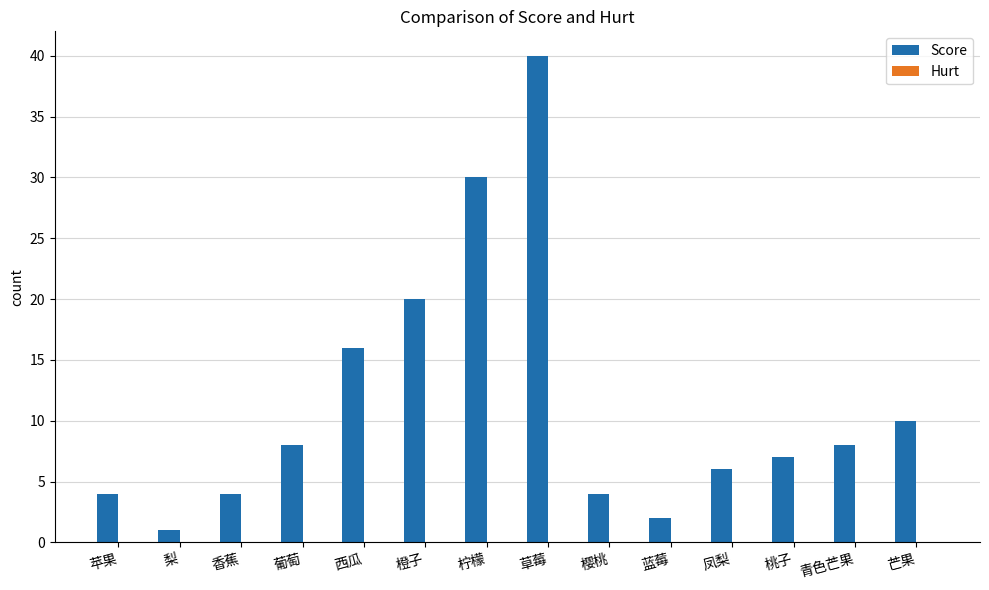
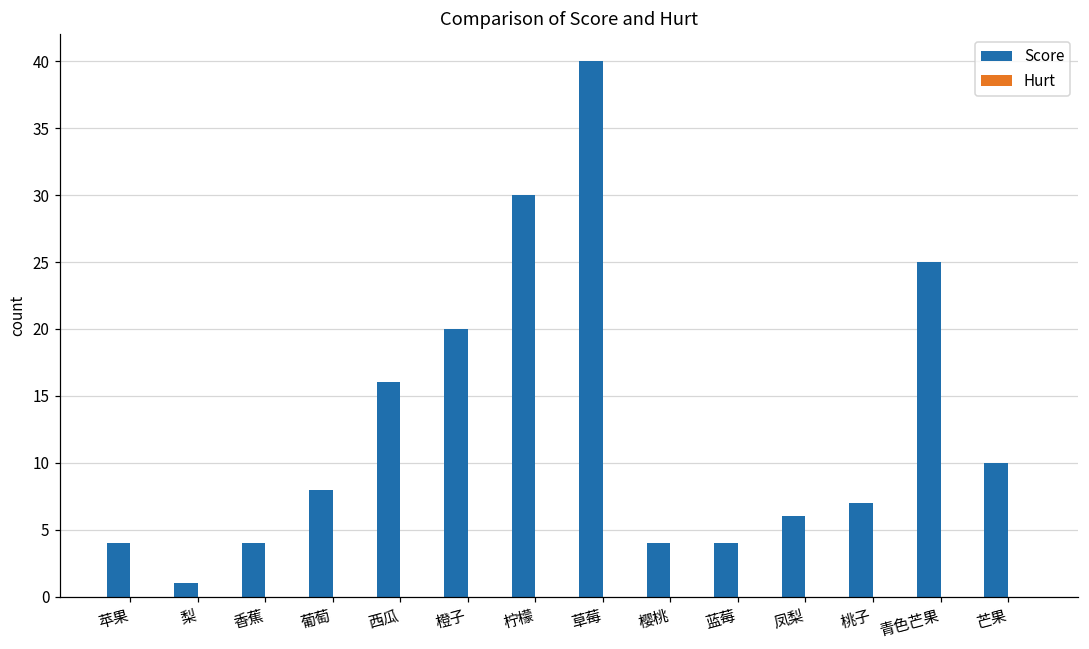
Score, 蓝莓: 2 -> 4
Score, 青色芒果: 8 -> 25
